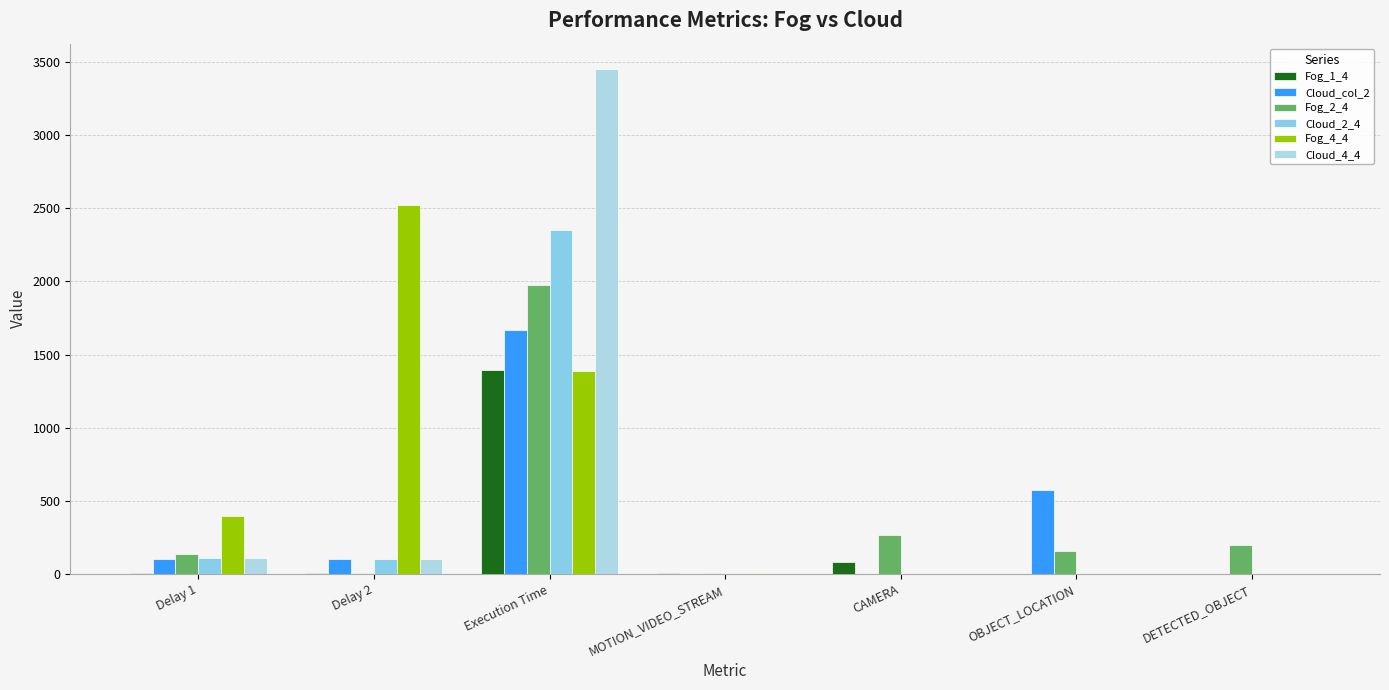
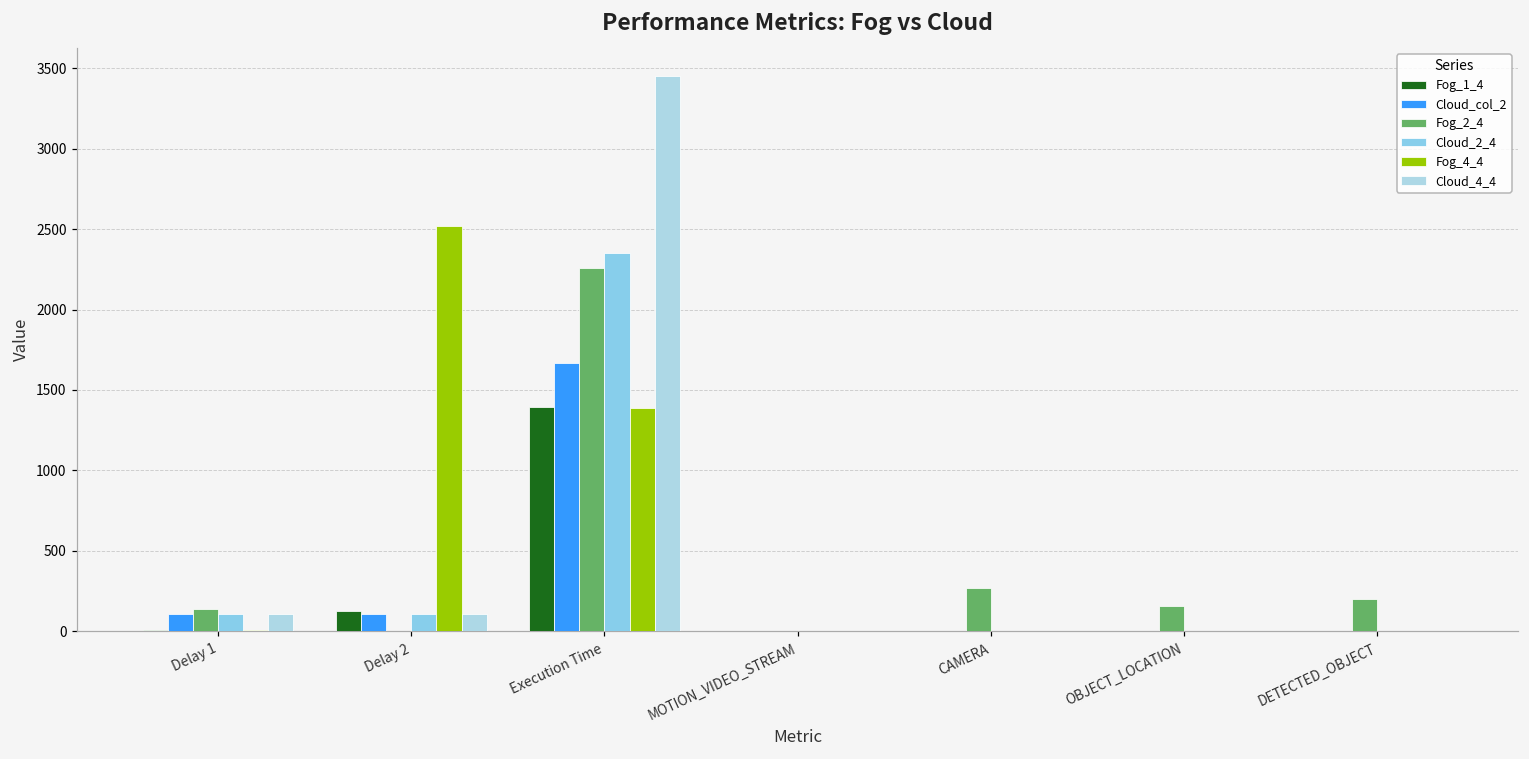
Fog_4_4, Delay 1: 400 -> 10
Fog_1_4, Delay 2: 0 -> 130
Fog_2_4, Execution Time: 1980 -> 2260
Fog_1_4, CAMERA: 80 -> 0
Cloud_col_2, OBJECT_LOCATION: 580 -> 0
